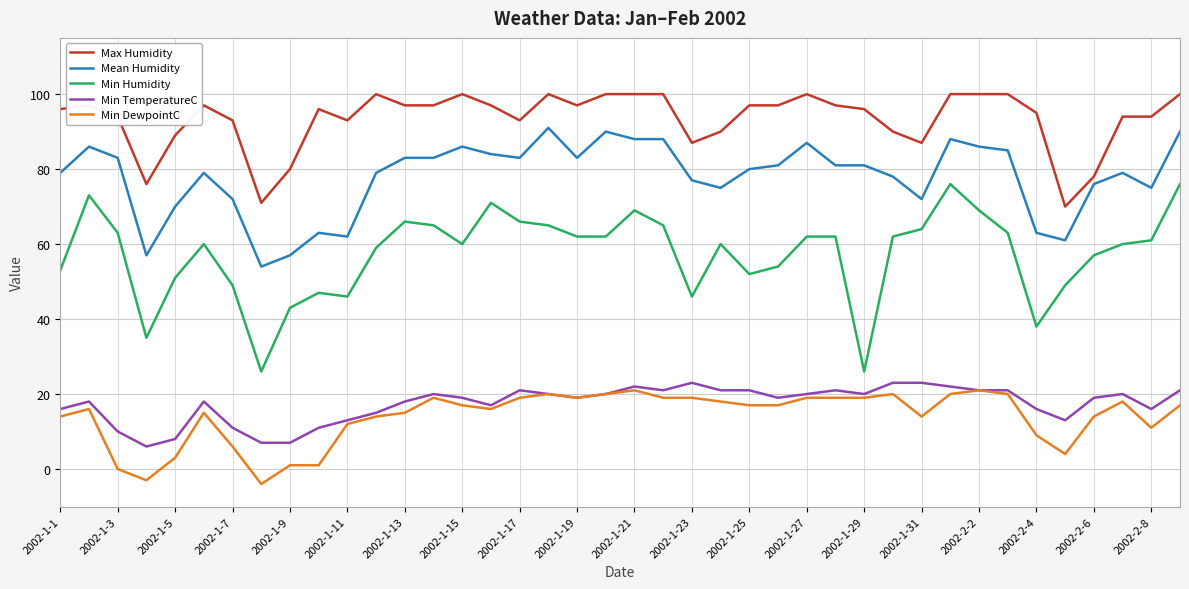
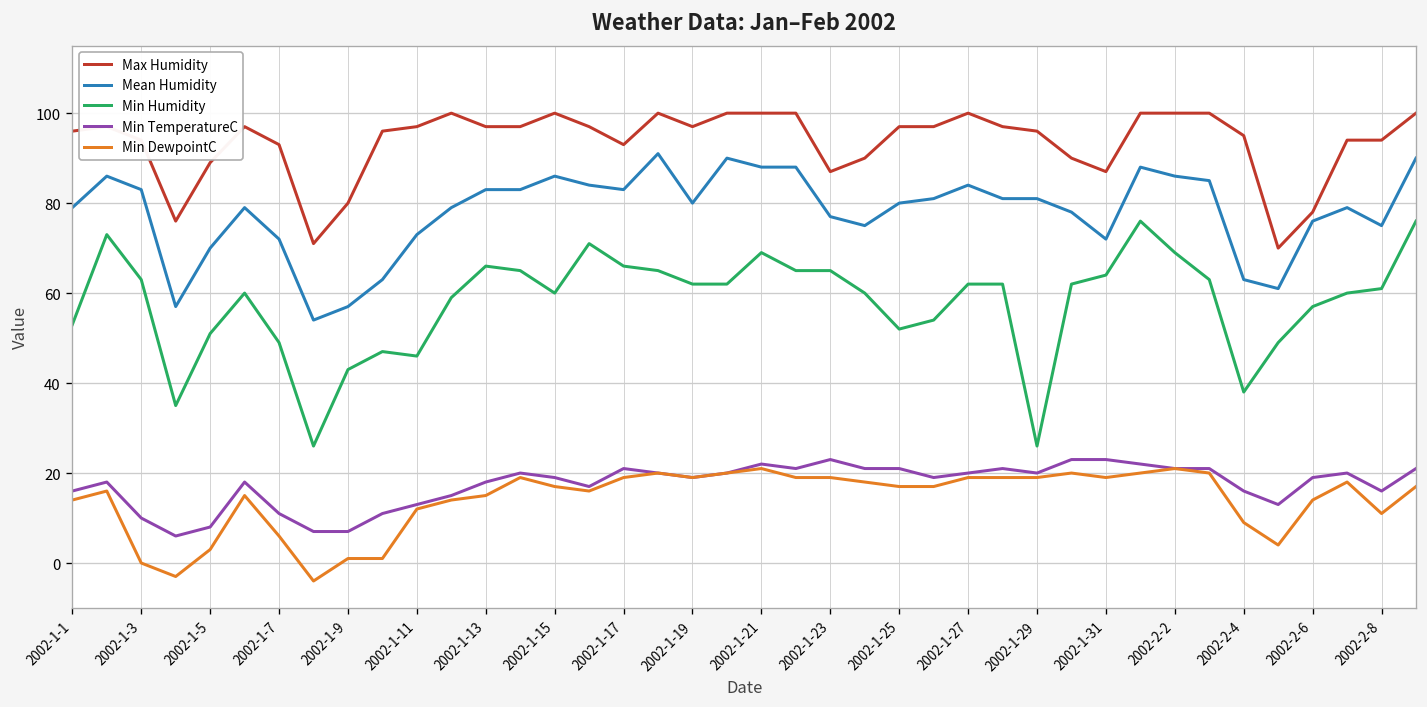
Max Humidity, 2002-1-11: 93 -> 97
Mean Humidity, 2002-1-11: 62 -> 73
Mean Humidity, 2002-1-19: 83 -> 80
Min Humidity, 2002-1-23: 46 -> 65
Mean Humidity, 2002-1-27: 87 -> 84
Min DewpointC, 2002-1-31: 14 -> 19
